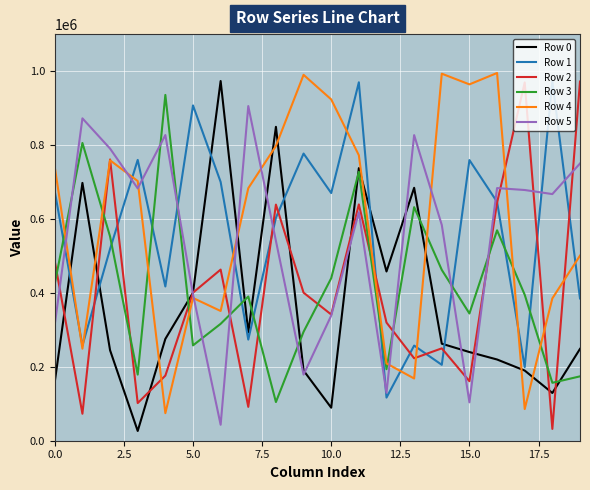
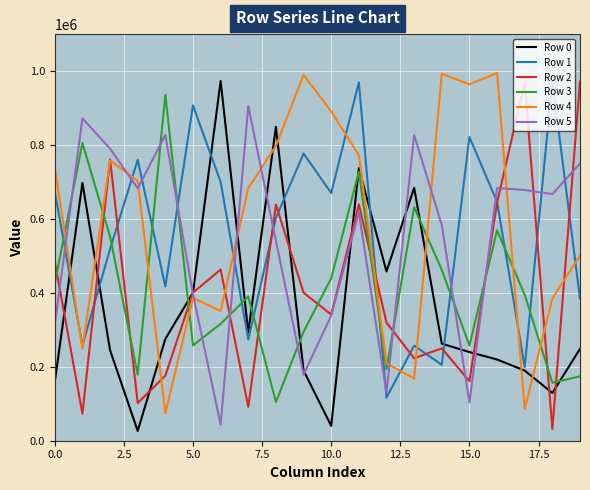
Row 0, 10.0: 90000 -> 40000
Row 4, 10.0: 920000 -> 890000
Row 1, 15.0: 760000 -> 820000
Row 3, 15.0: 340000 -> 260000
